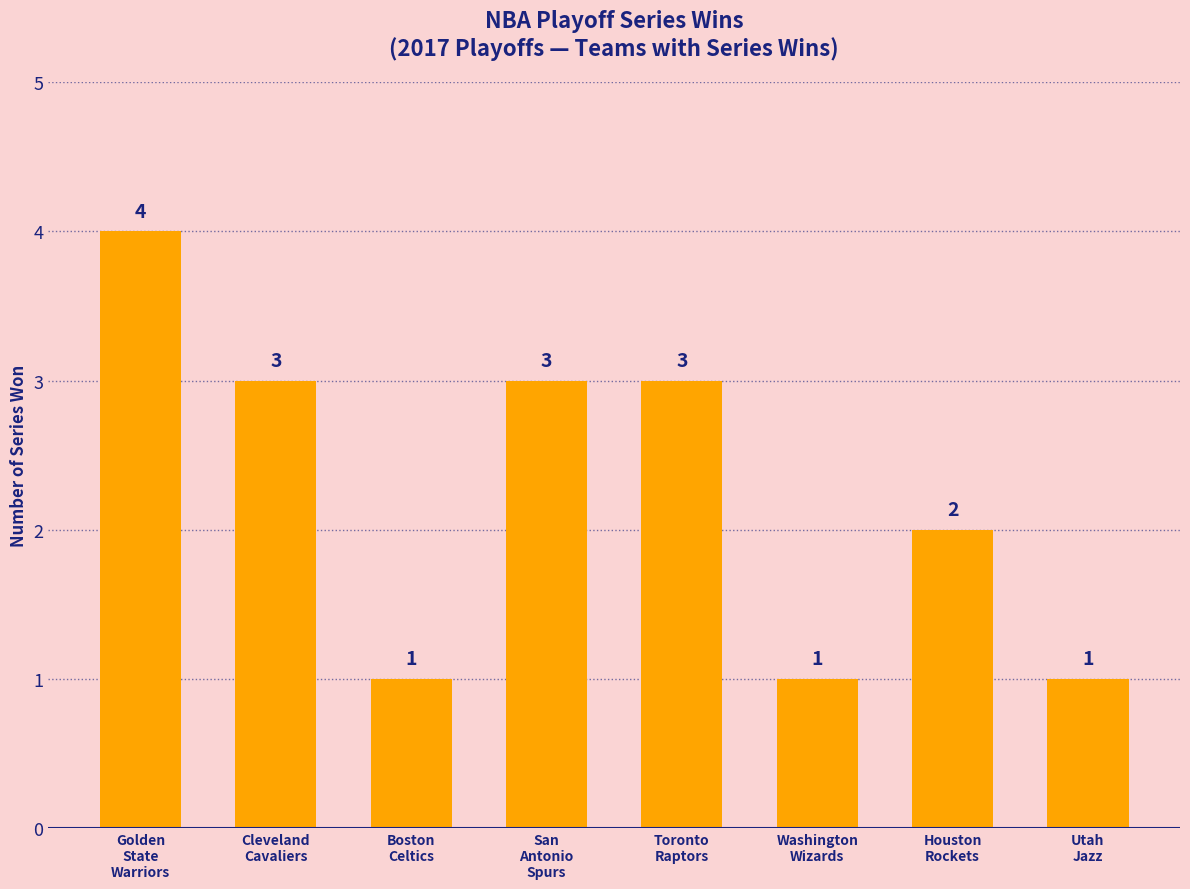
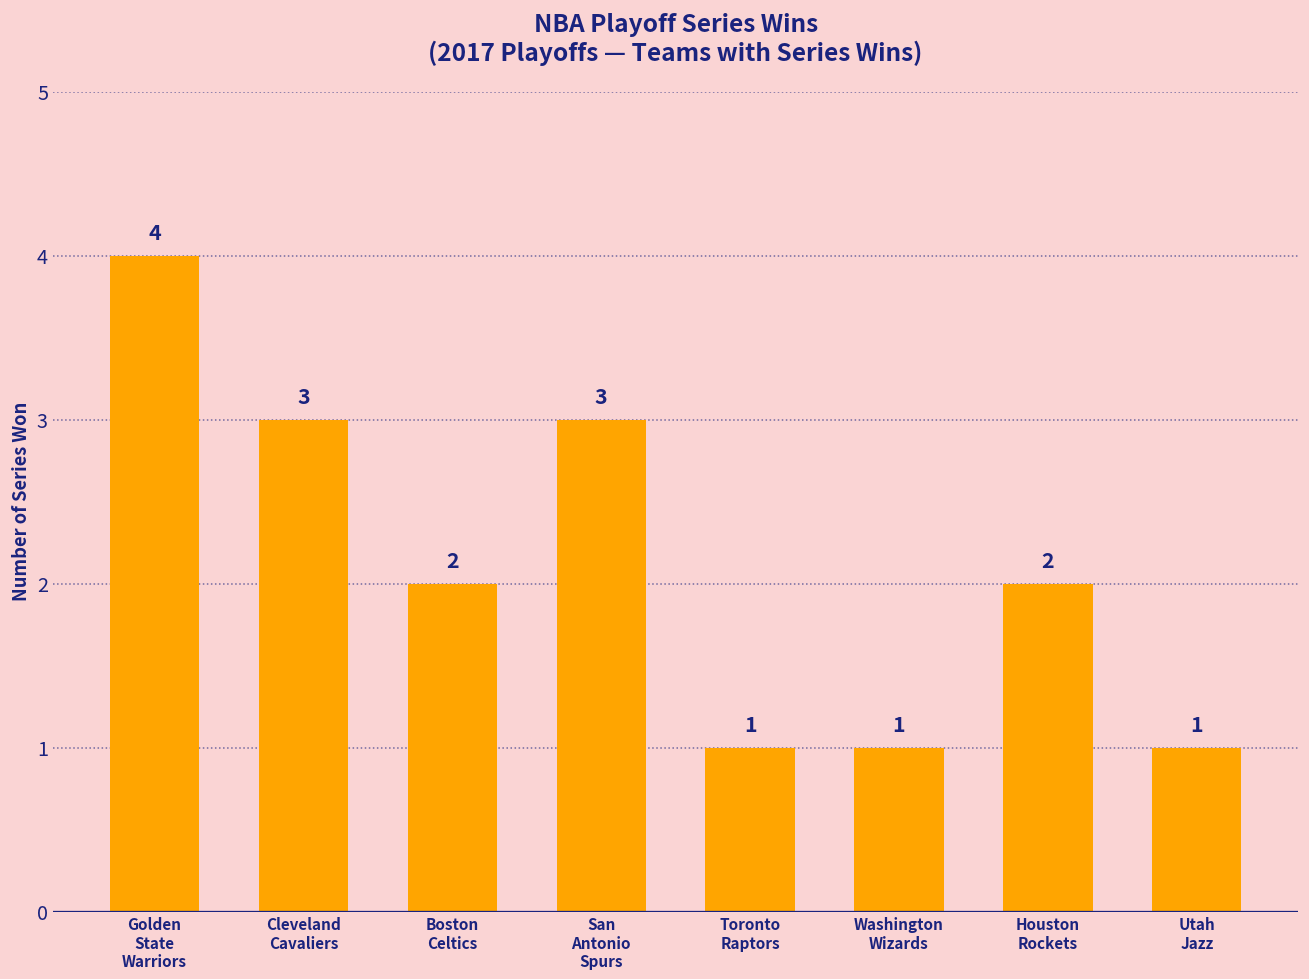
Boston Celtics: 1 -> 2
Toronto Raptors: 3 -> 1
